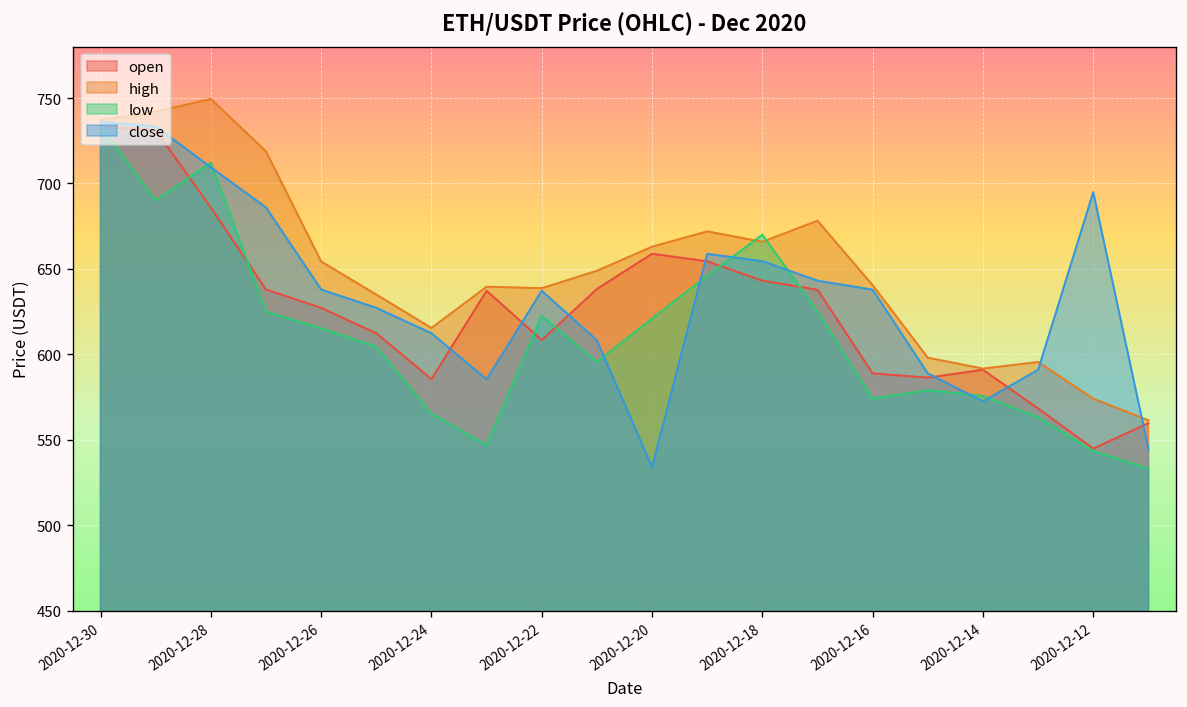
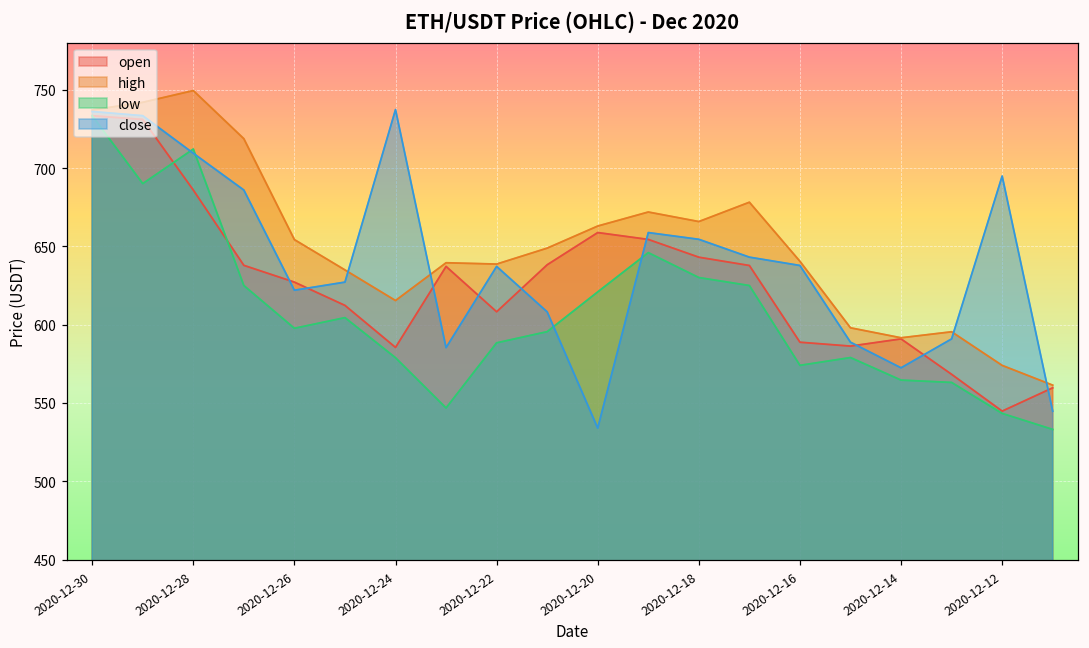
low, 2020-12-26: 615 -> 598
close, 2020-12-26: 638 -> 622
low, 2020-12-24: 565 -> 579
close, 2020-12-24: 612 -> 737
low, 2020-12-22: 623 -> 588
low, 2020-12-18: 670 -> 630
low, 2020-12-14: 576 -> 565
